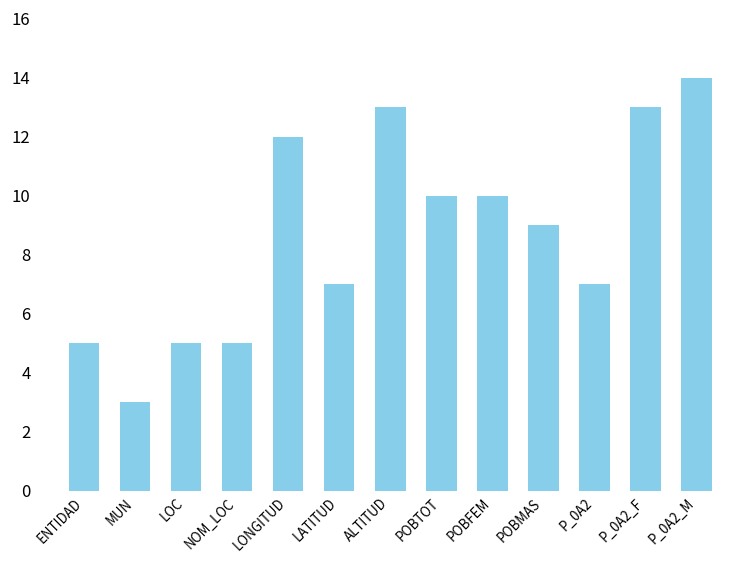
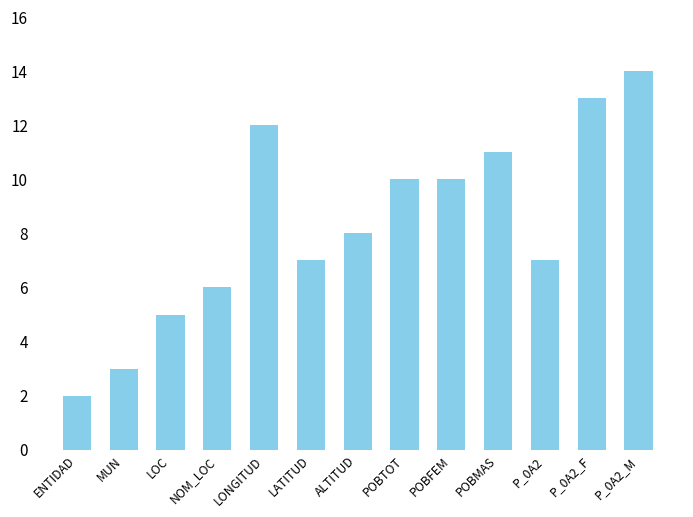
ENTIDAD: 5 -> 2
NOM_LOC: 5 -> 6
ALTITUD: 13 -> 8
POBMAS: 9 -> 11
